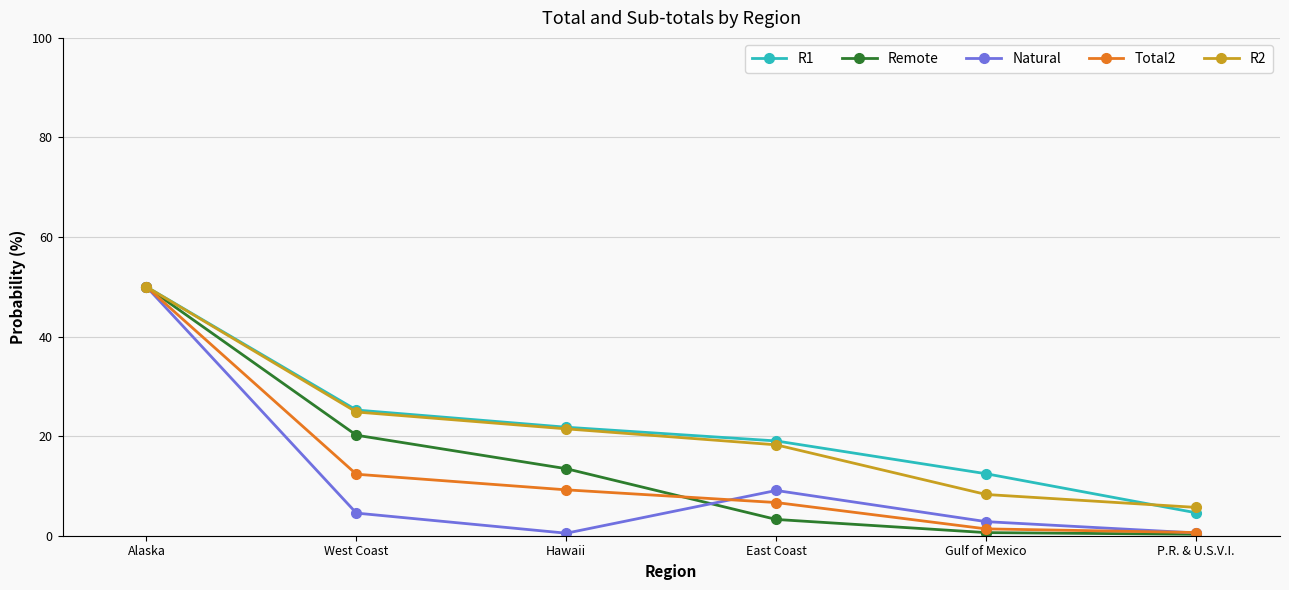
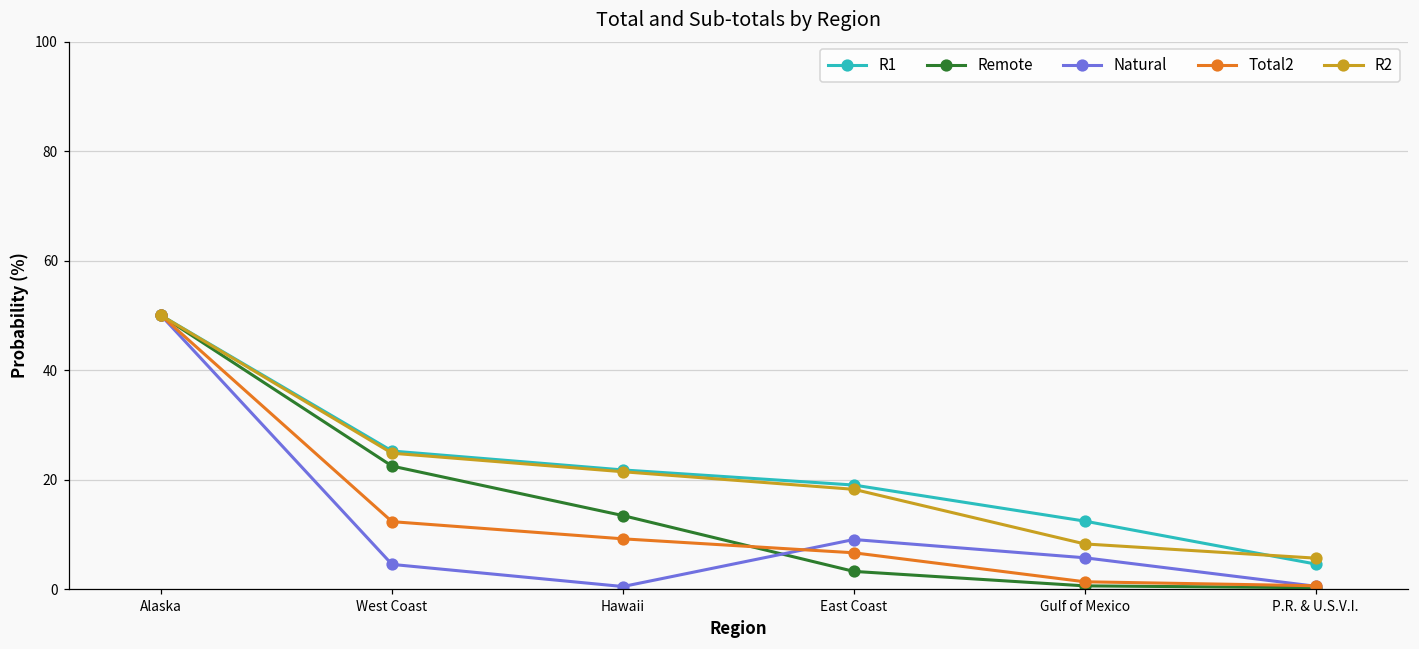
Remote, West Coast: 20 -> 23
Natural, Gulf of Mexico: 3 -> 6
